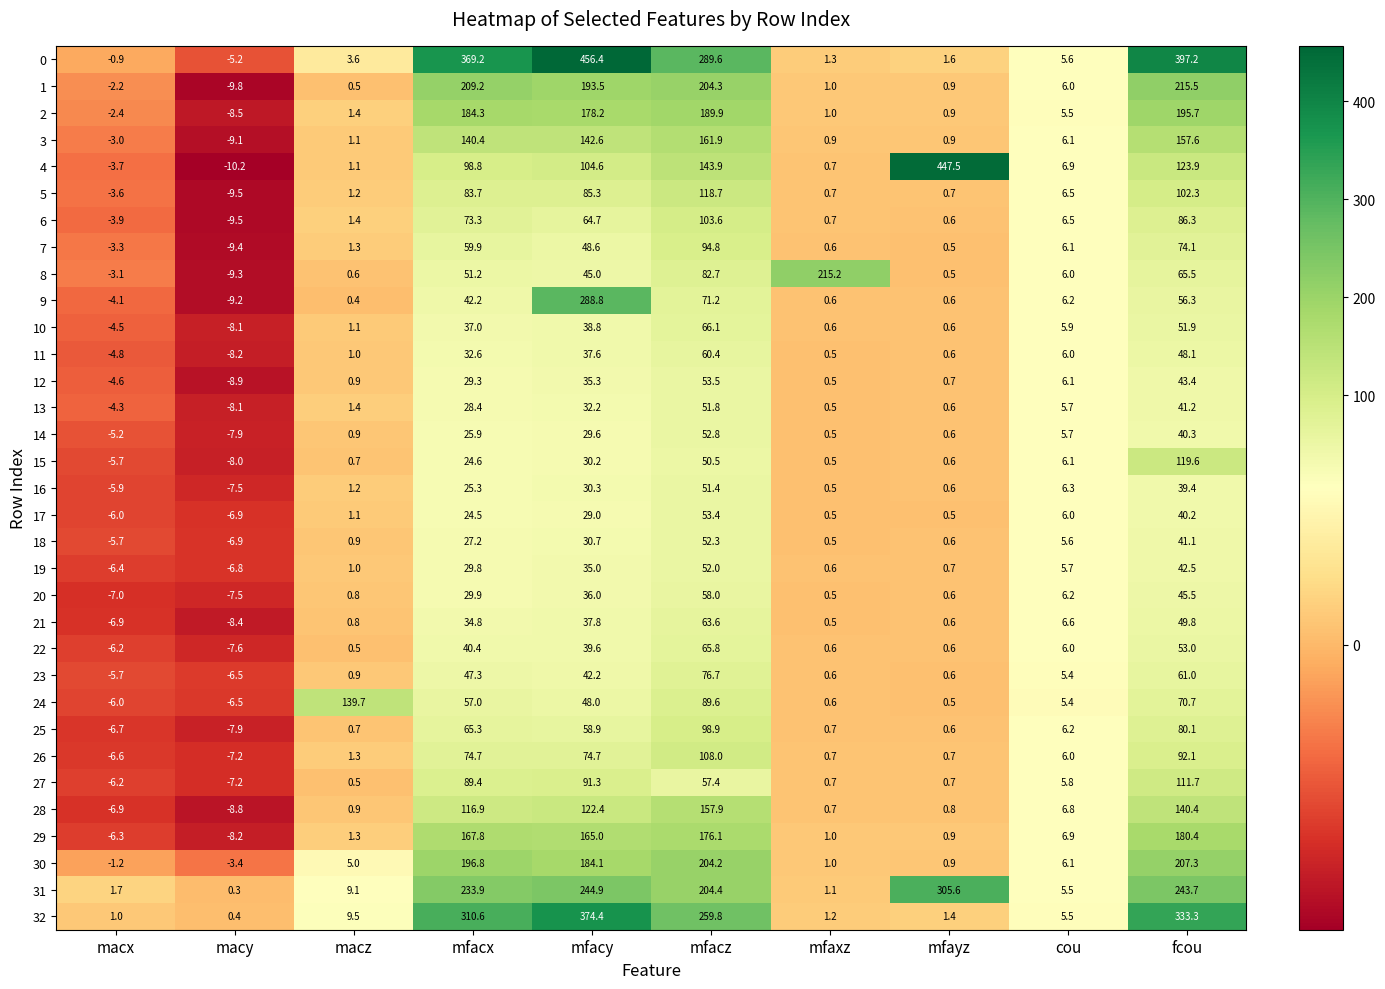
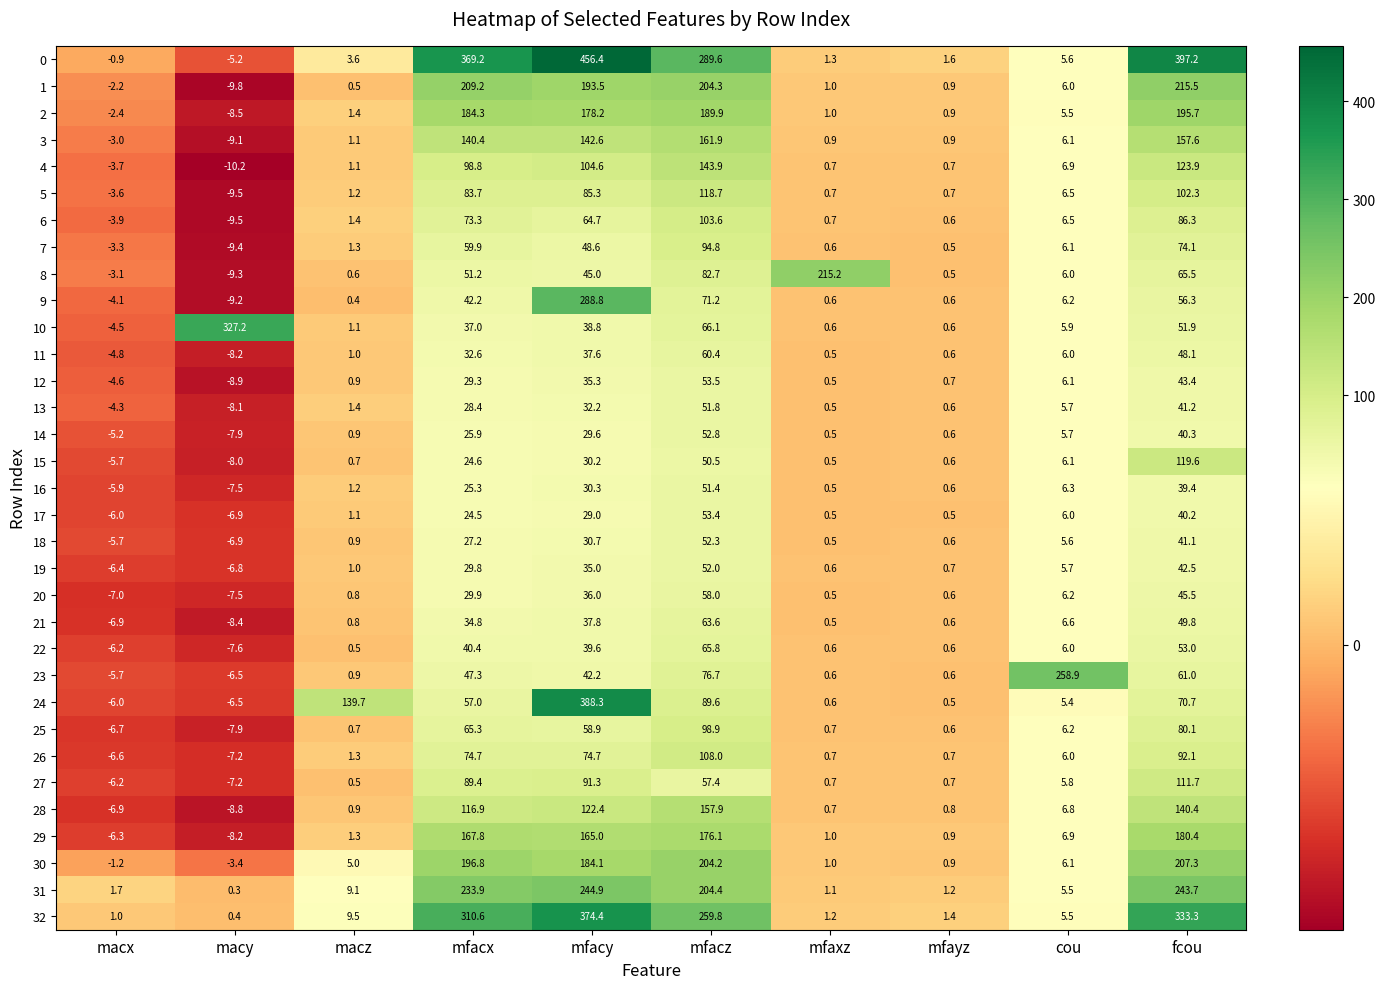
4, mfayz: 447.5 -> 0.7
10, macy: -8.1 -> 327.2
23, cou: 5.4 -> 258.9
24, mfacy: 48.0 -> 388.3
31, mfayz: 305.6 -> 1.2
